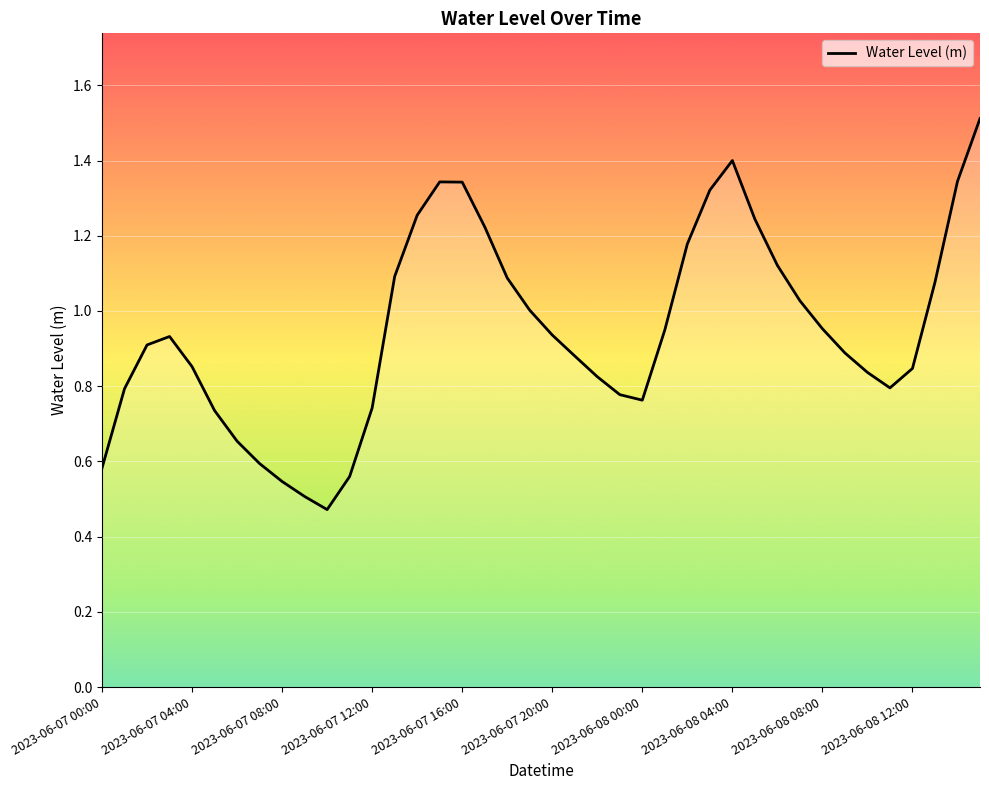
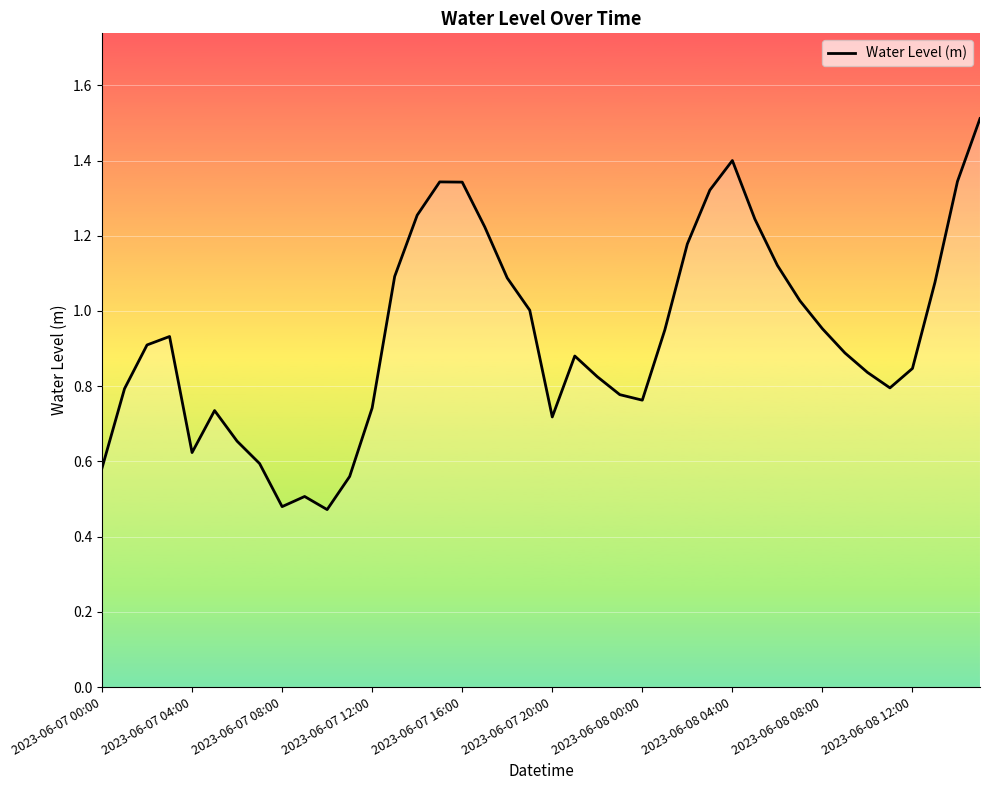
2023-06-07 04:00: 0.85 -> 0.62
2023-06-07 08:00: 0.55 -> 0.48
2023-06-07 20:00: 0.94 -> 0.72
